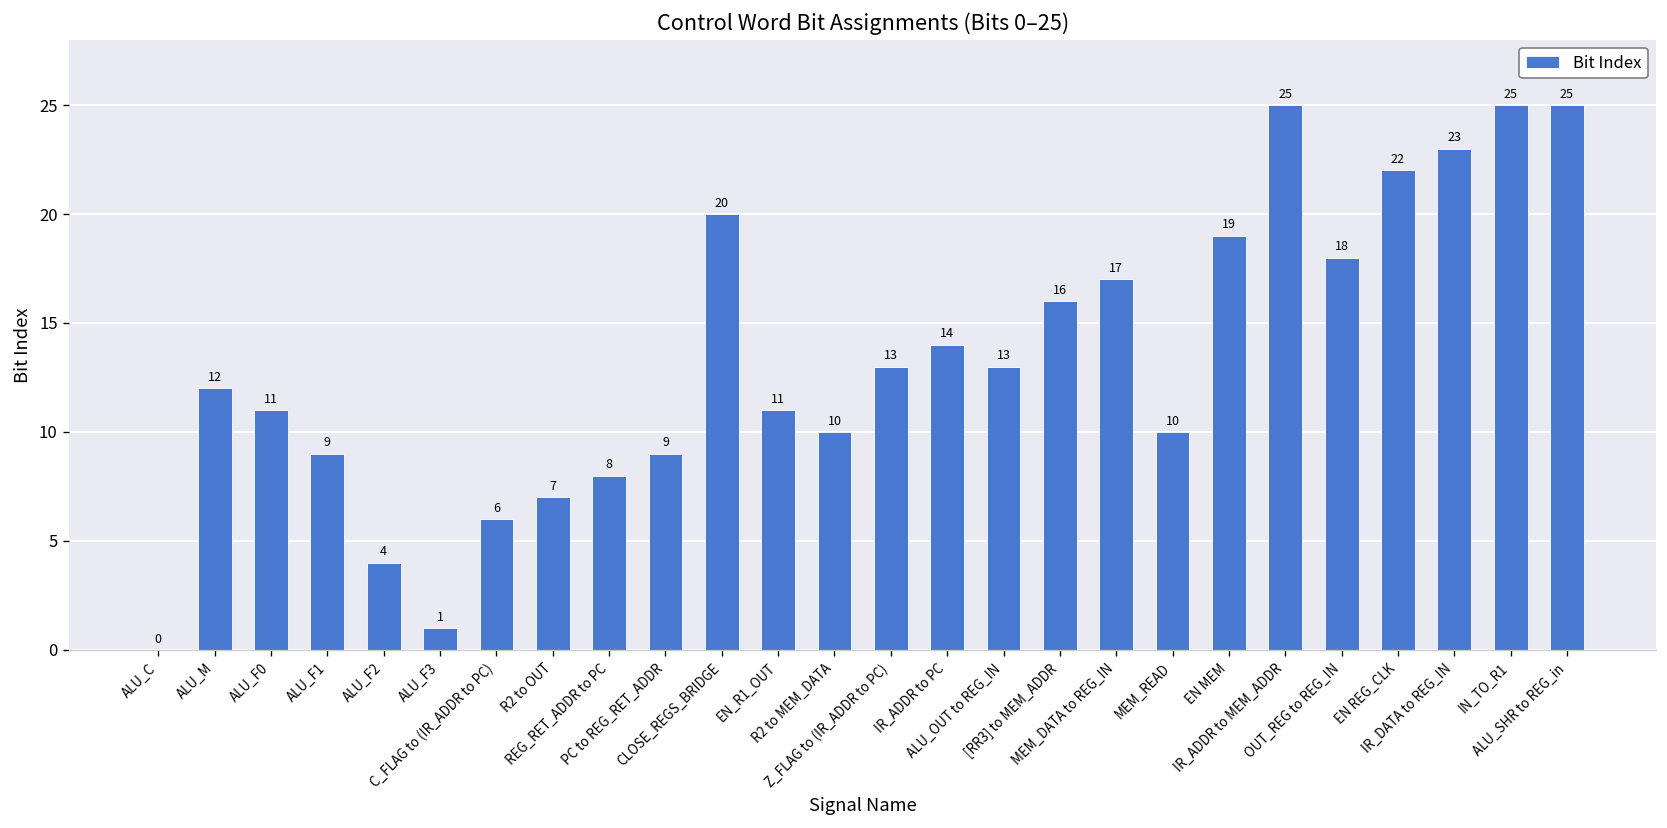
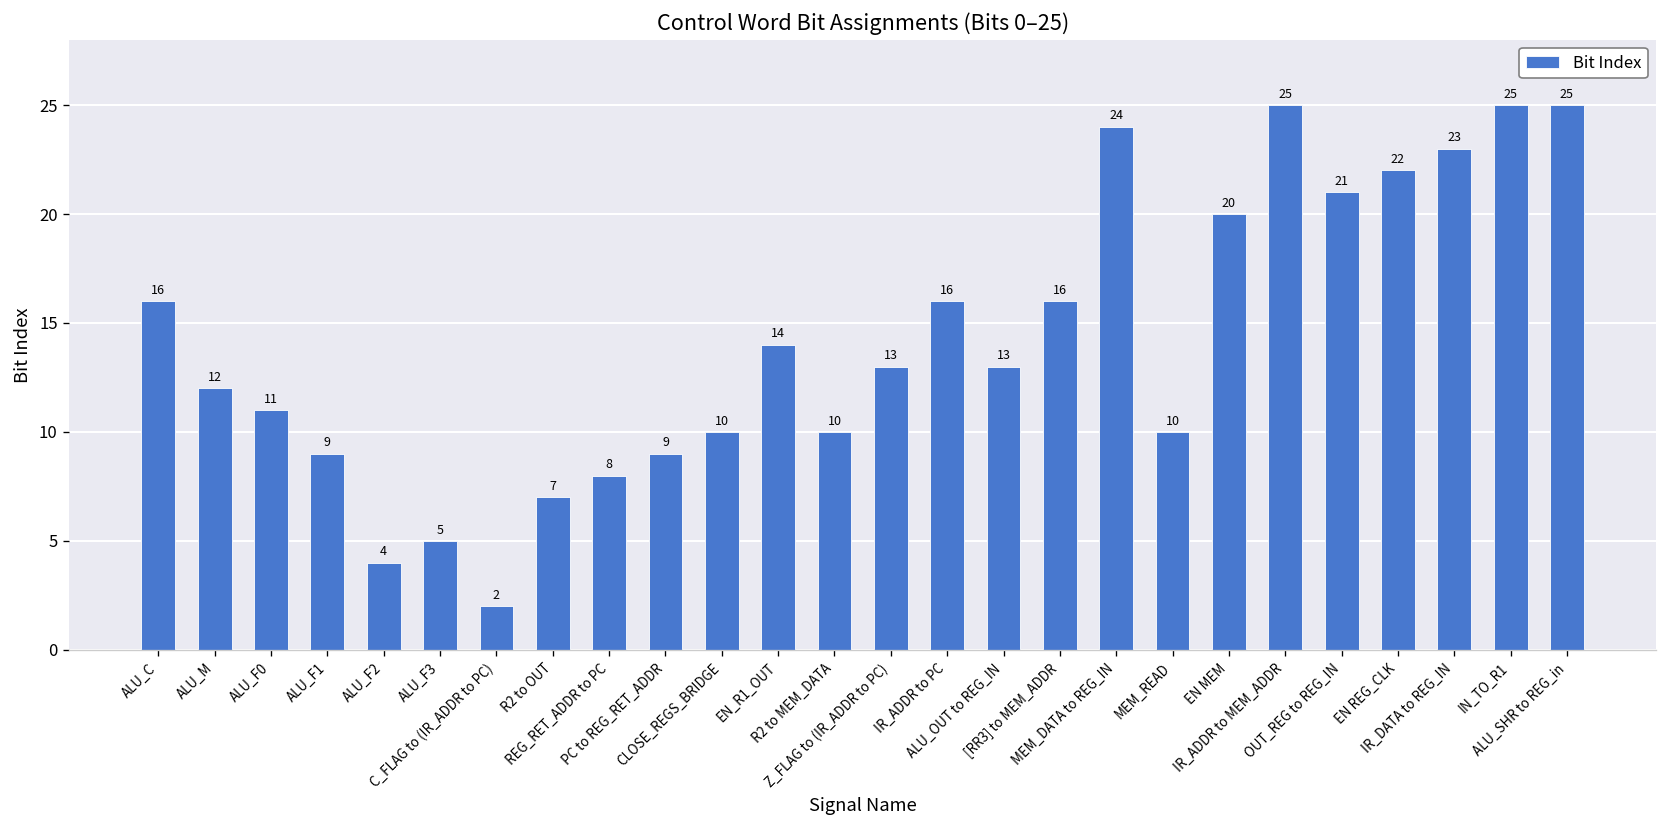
ALU_C: 0 -> 16
ALU_F3: 1 -> 5
C_FLAG to (IR_ADDR to PC): 6 -> 2
CLOSE_REGS_BRIDGE: 20 -> 10
EN_R1_OUT: 11 -> 14
IR_ADDR to PC: 14 -> 16
MEM_DATA to REG_IN: 17 -> 24
EN MEM: 19 -> 20
OUT_REG to REG_IN: 18 -> 21
